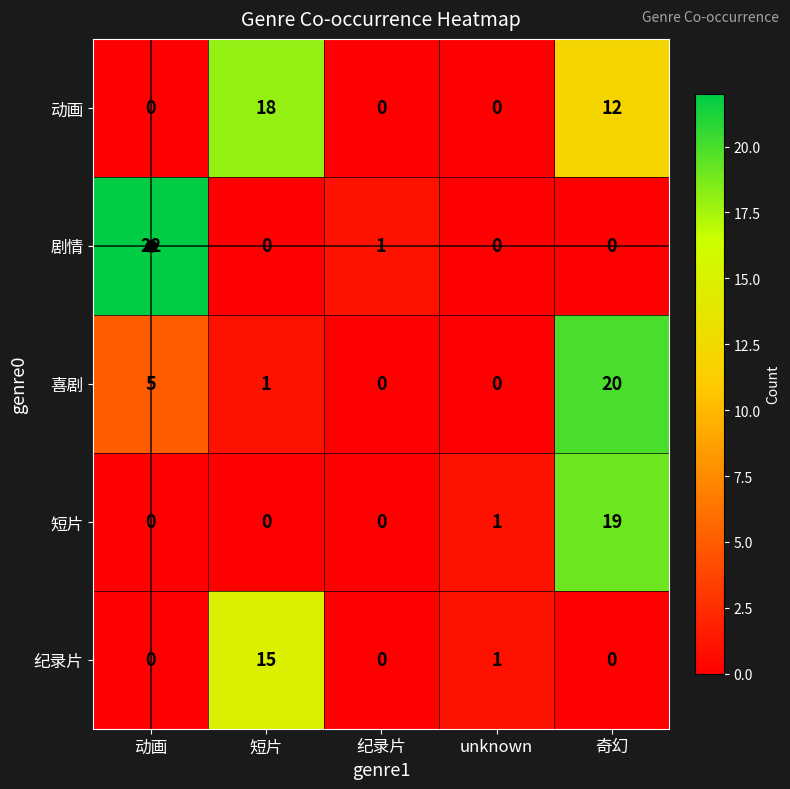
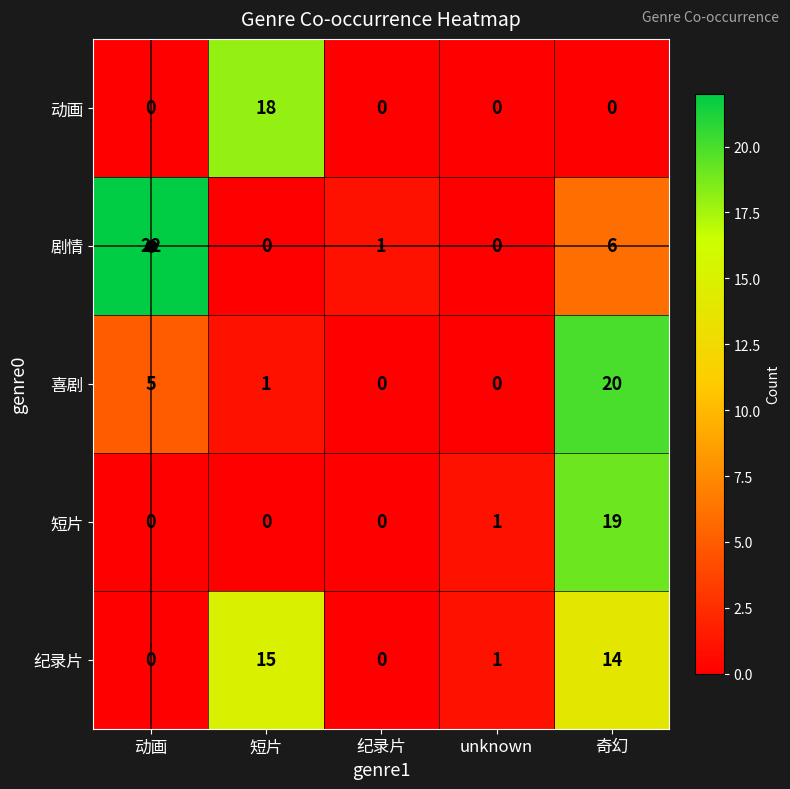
动画, 奇幻: 12 -> 0
剧情, 奇幻: 0 -> 6
纪录片, 奇幻: 0 -> 14
